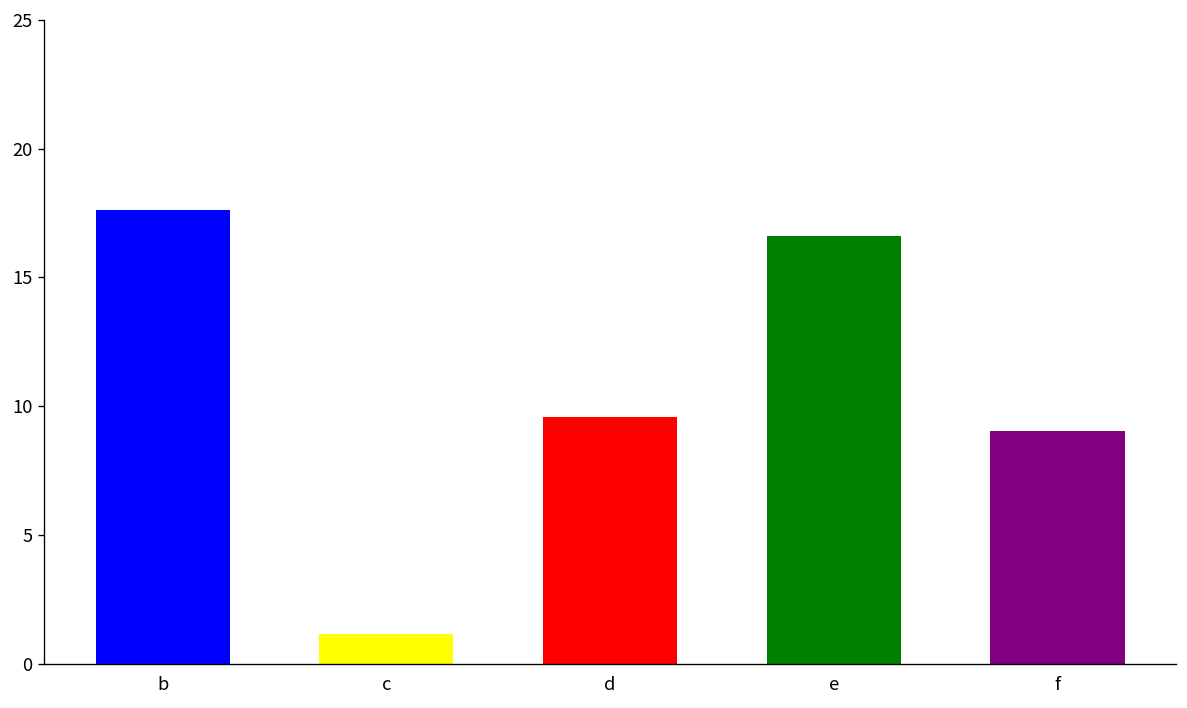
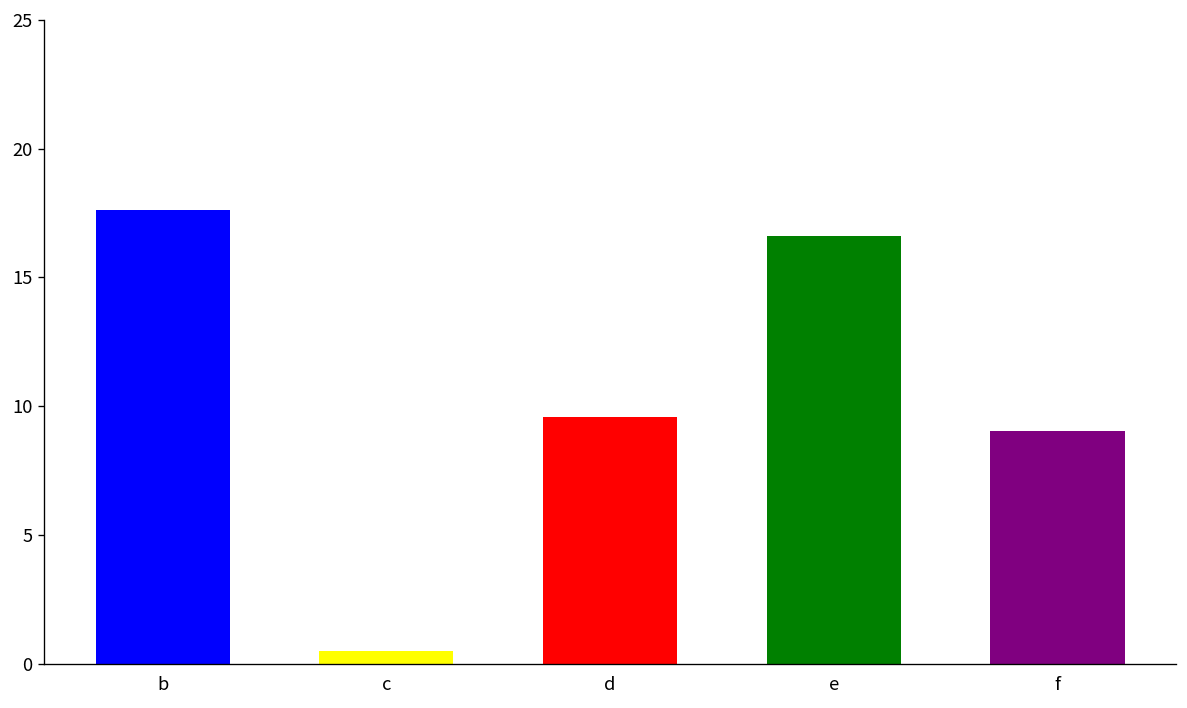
c: 1.2 -> 0.5
